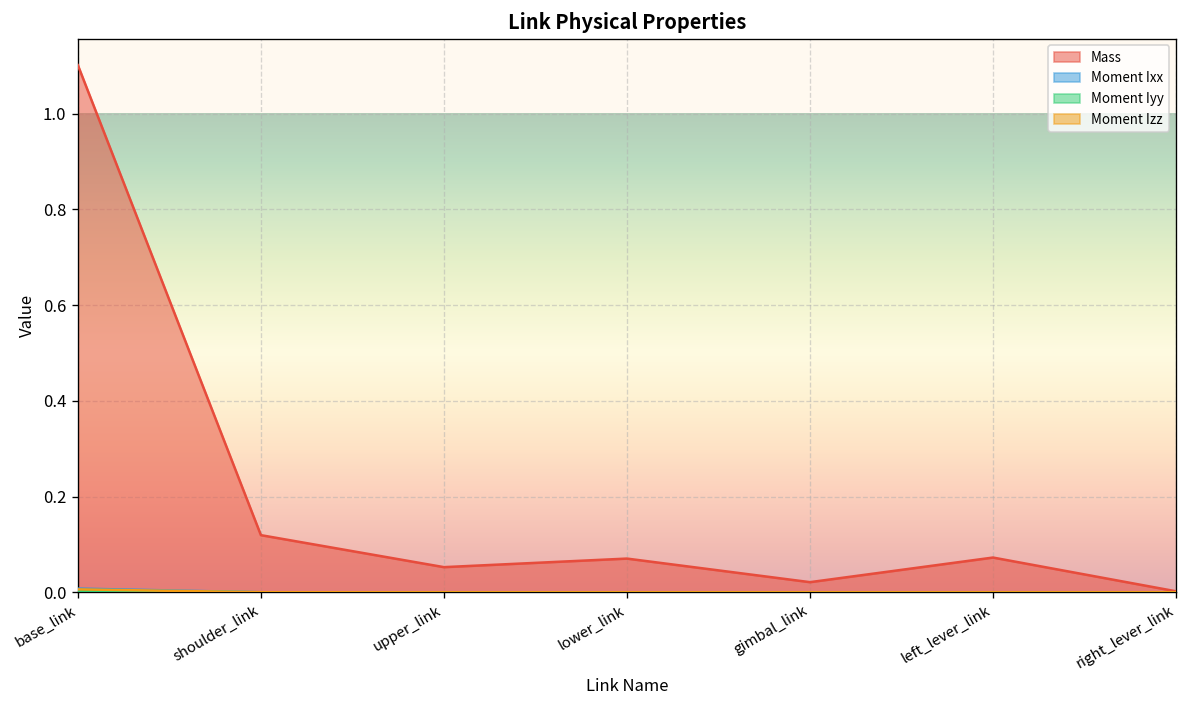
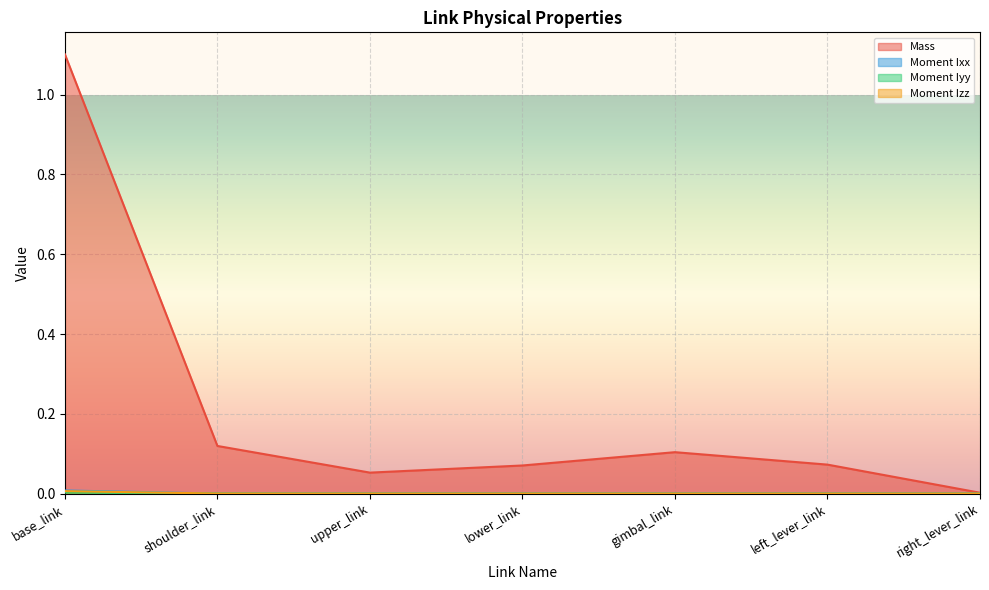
Mass, gimbal_link: 0.02 -> 0.10
